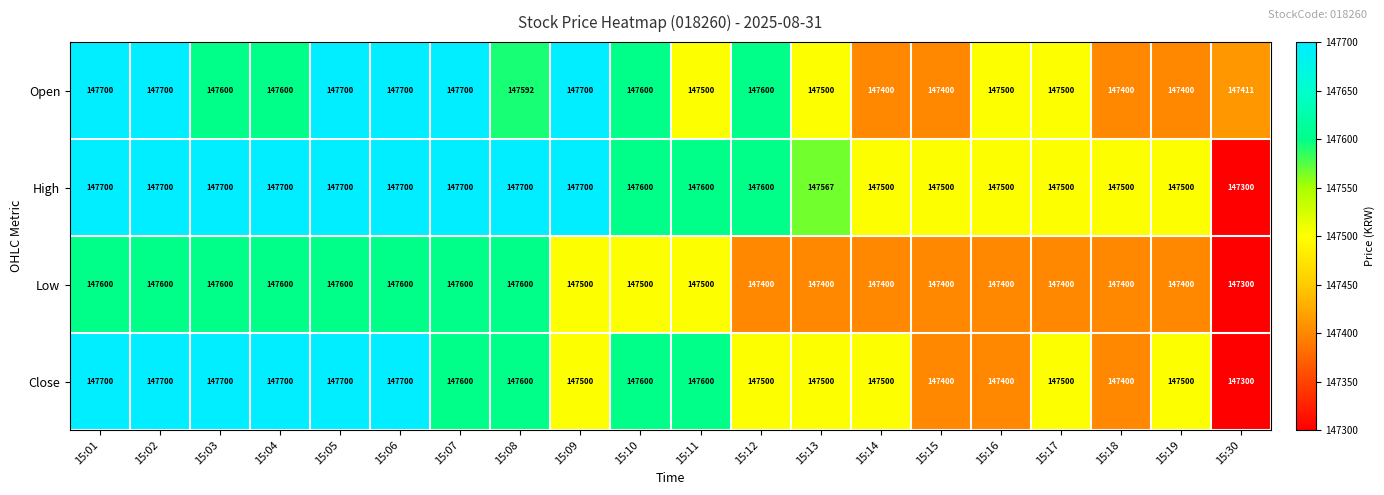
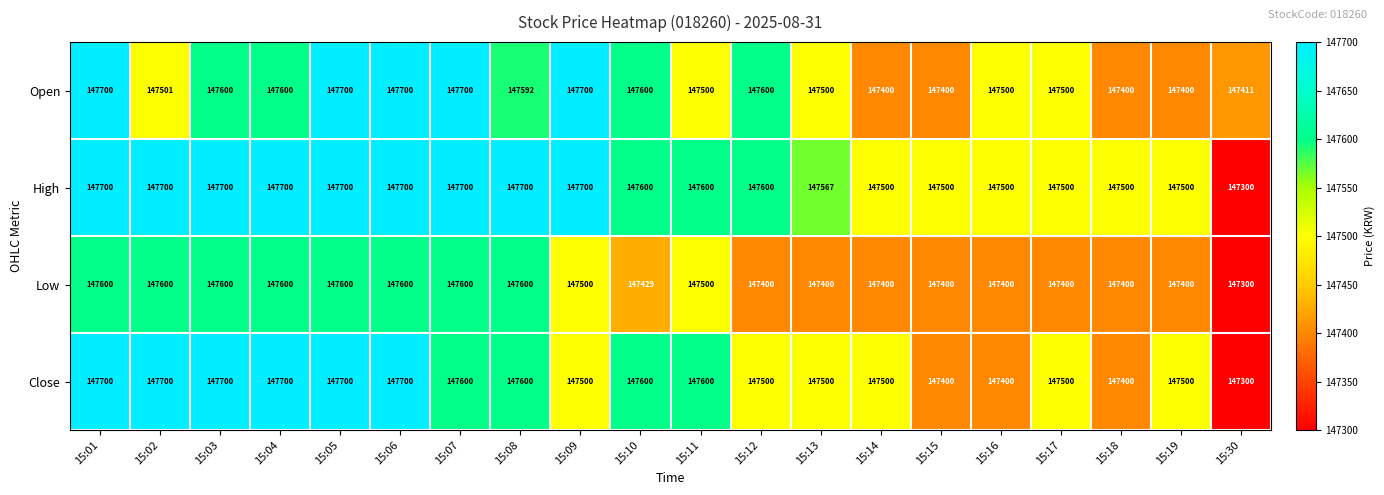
Open, 15:02: 147700 -> 147501
Low, 15:10: 147500 -> 147429
